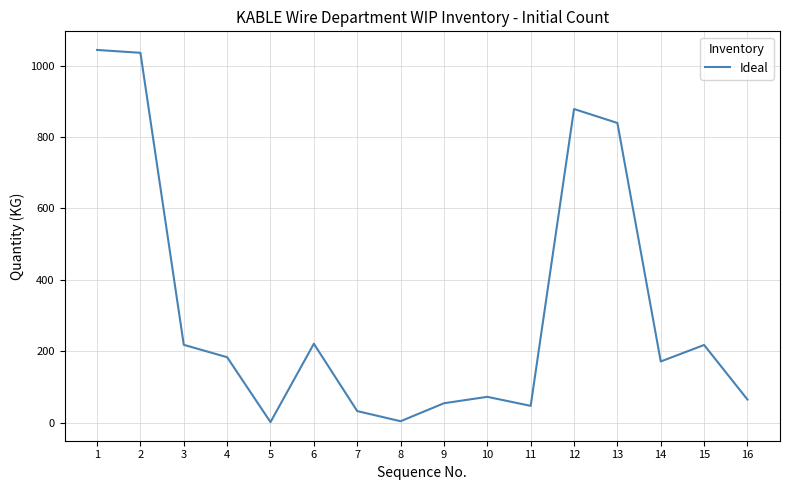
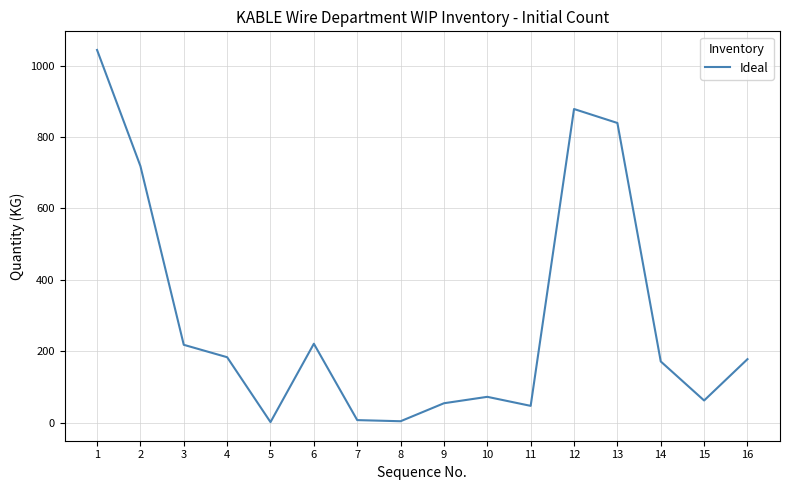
2: 1040 -> 720
7: 30 -> 10
15: 220 -> 60
16: 60 -> 180
